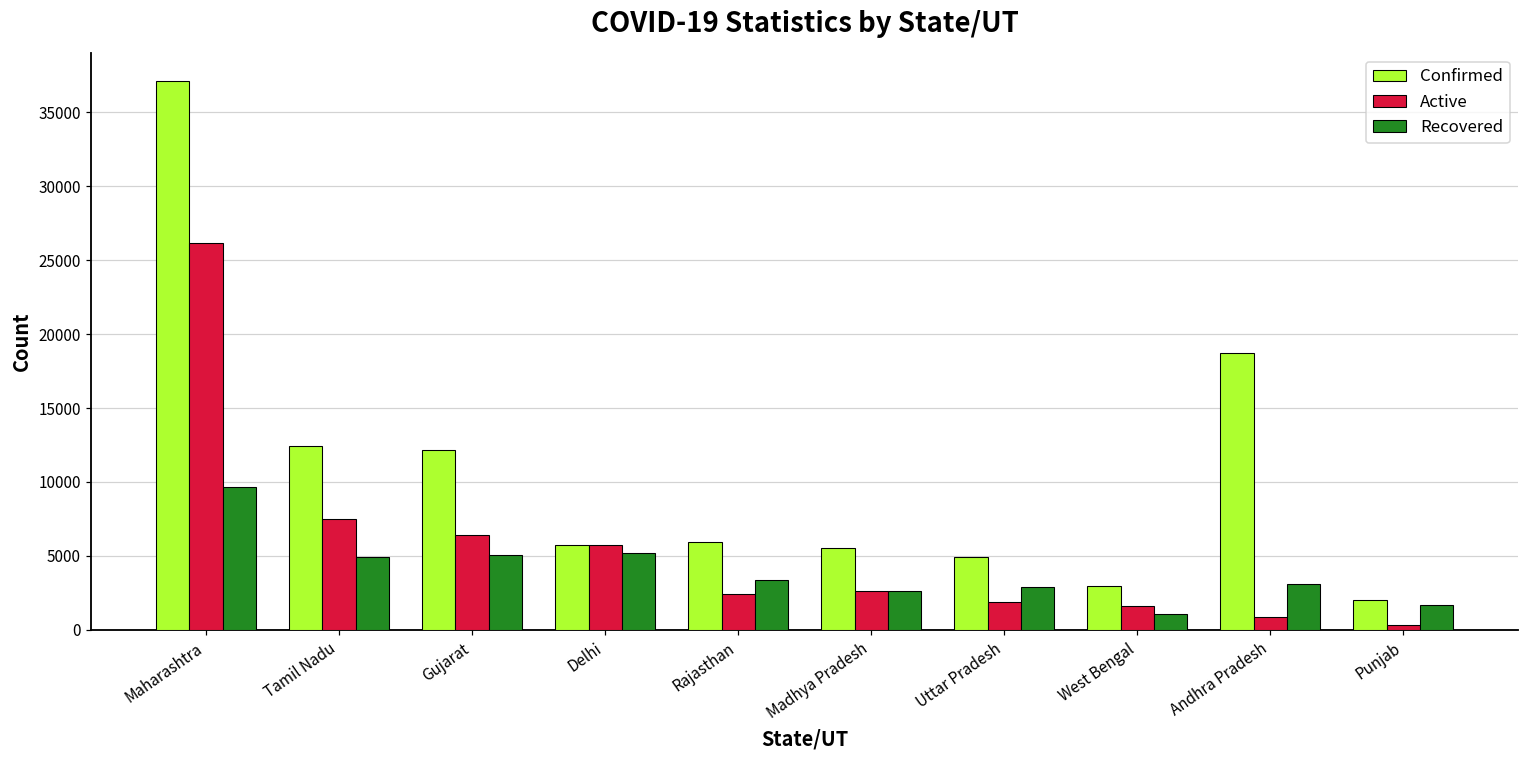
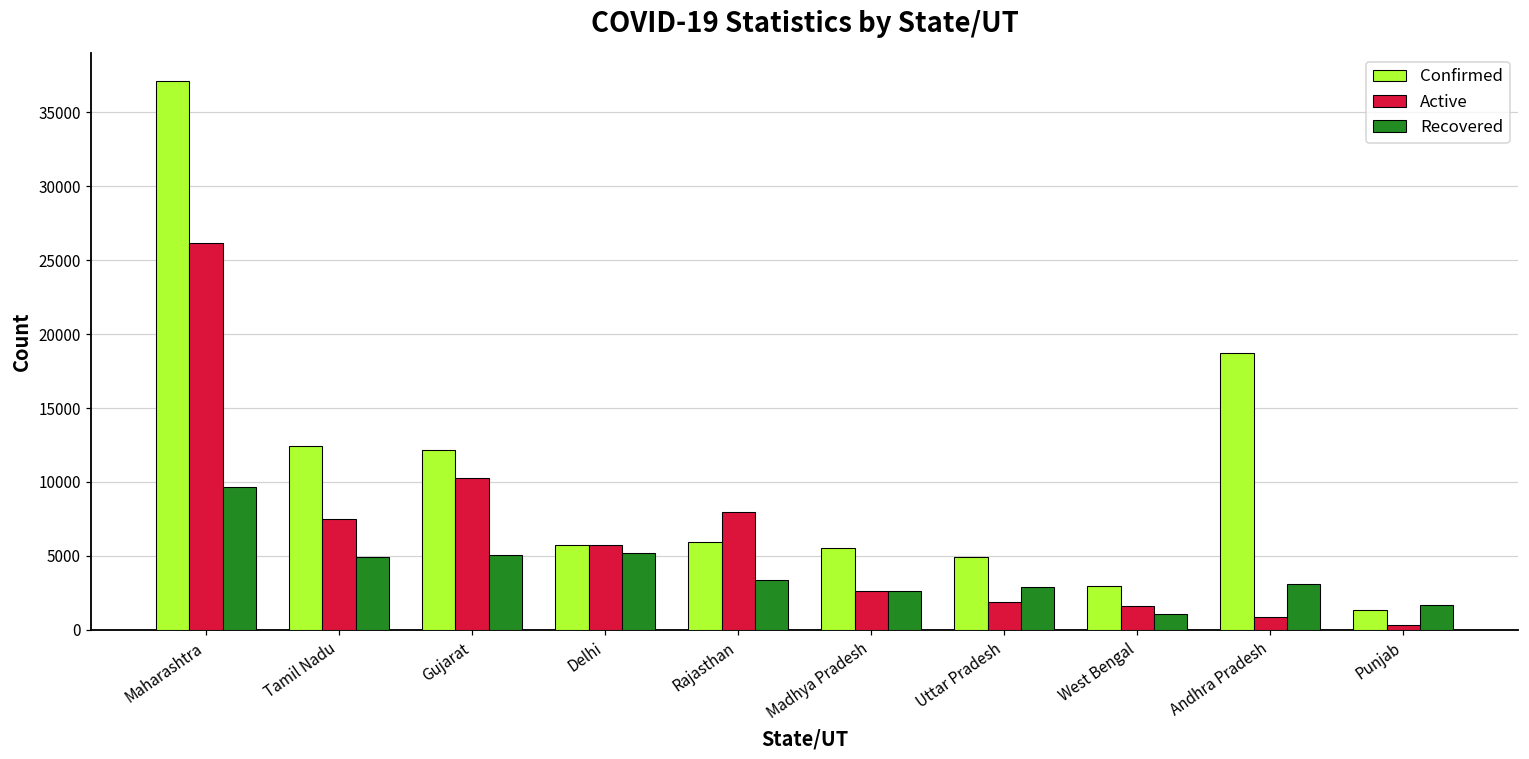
Active, Gujarat: 6400 -> 10300
Active, Rajasthan: 2400 -> 8000
Confirmed, Punjab: 2000 -> 1400
